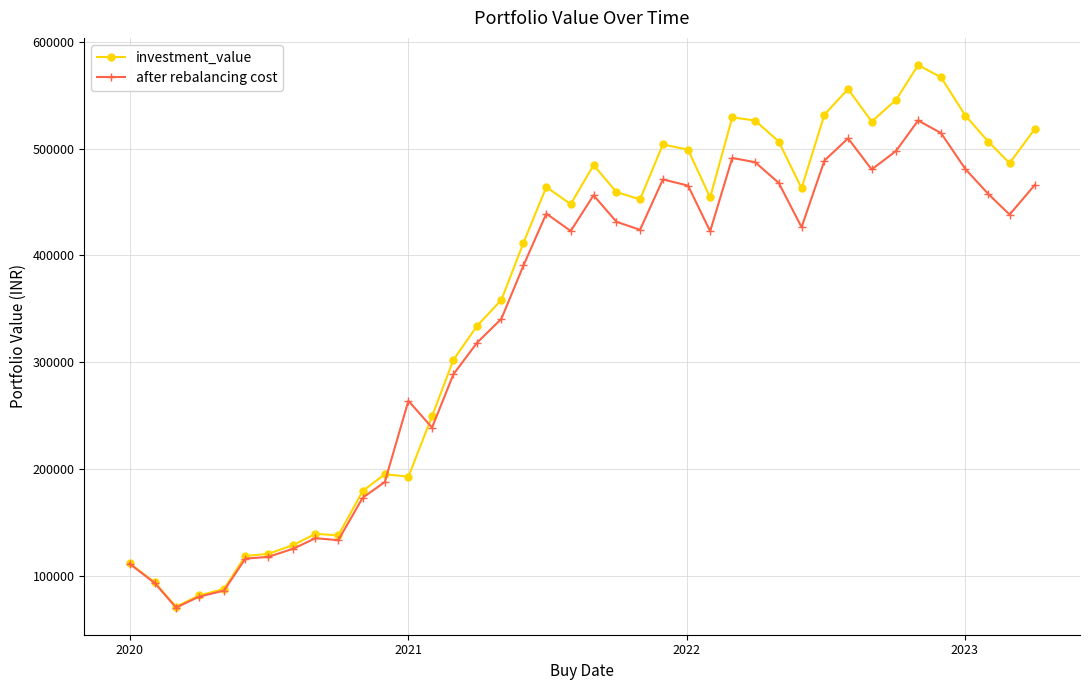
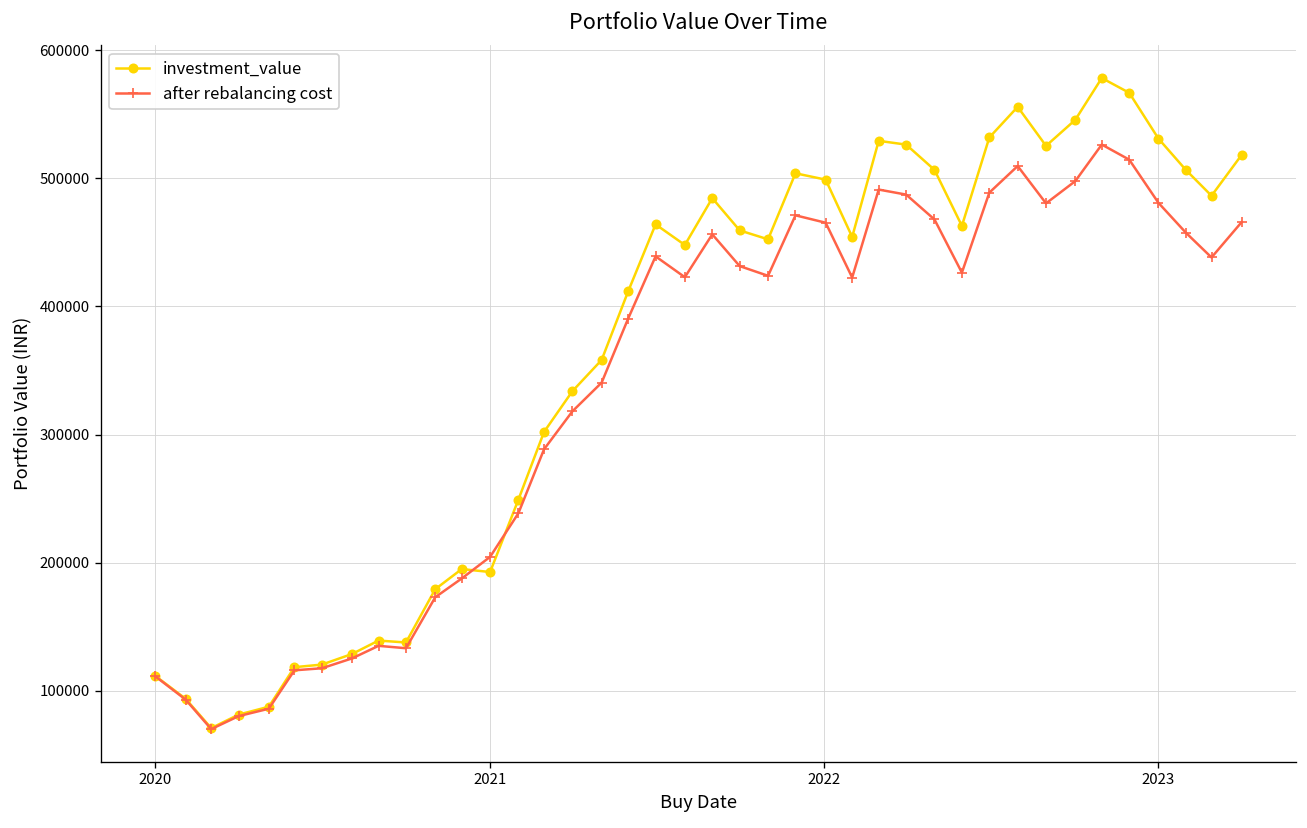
after rebalancing cost, 2021: 264000 -> 205000
